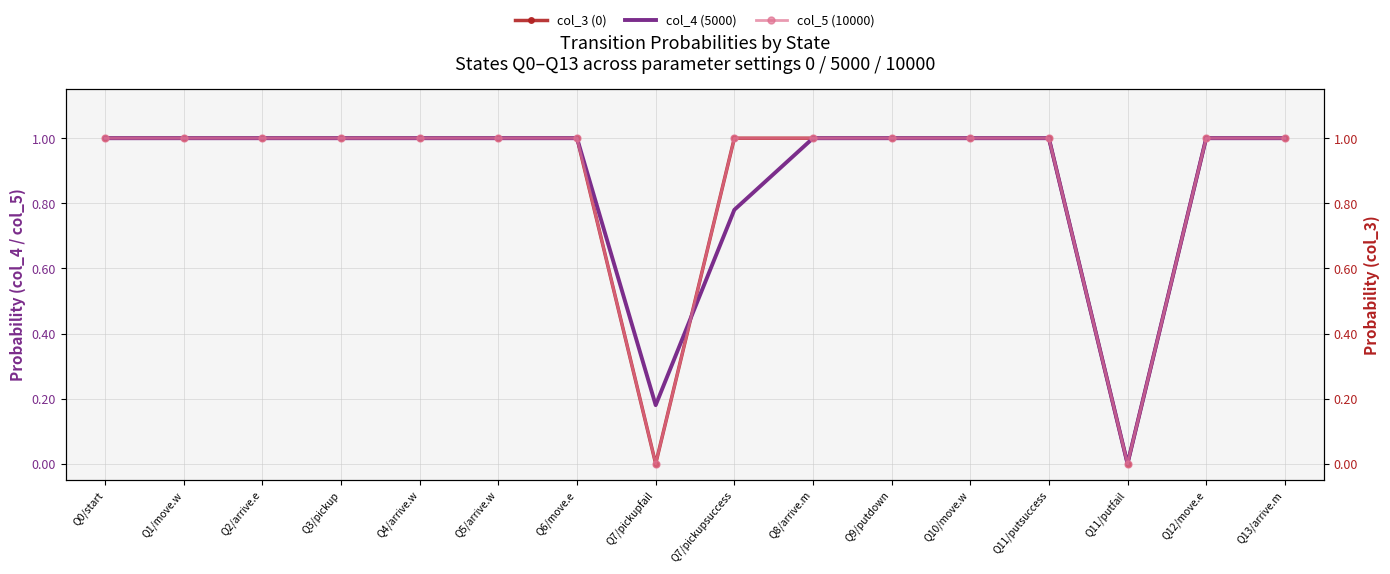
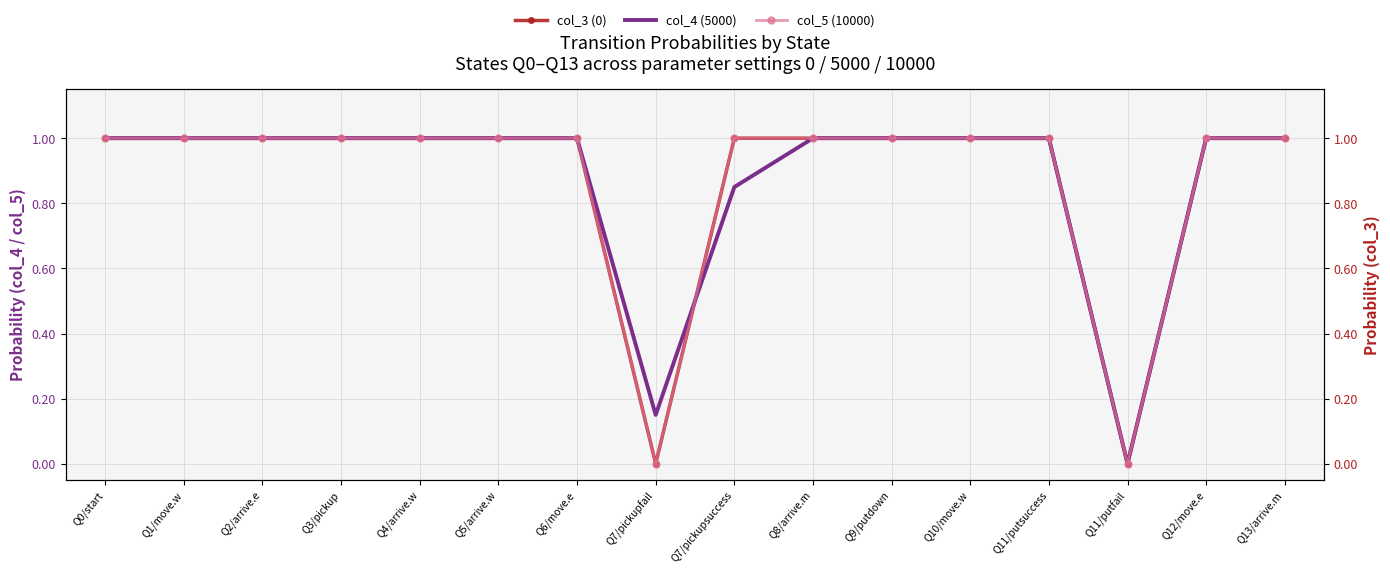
col_4 (5000), Q7/pickupfail: 0.18 -> 0.15
col_4 (5000), Q7/pickupsuccess: 0.78 -> 0.85
